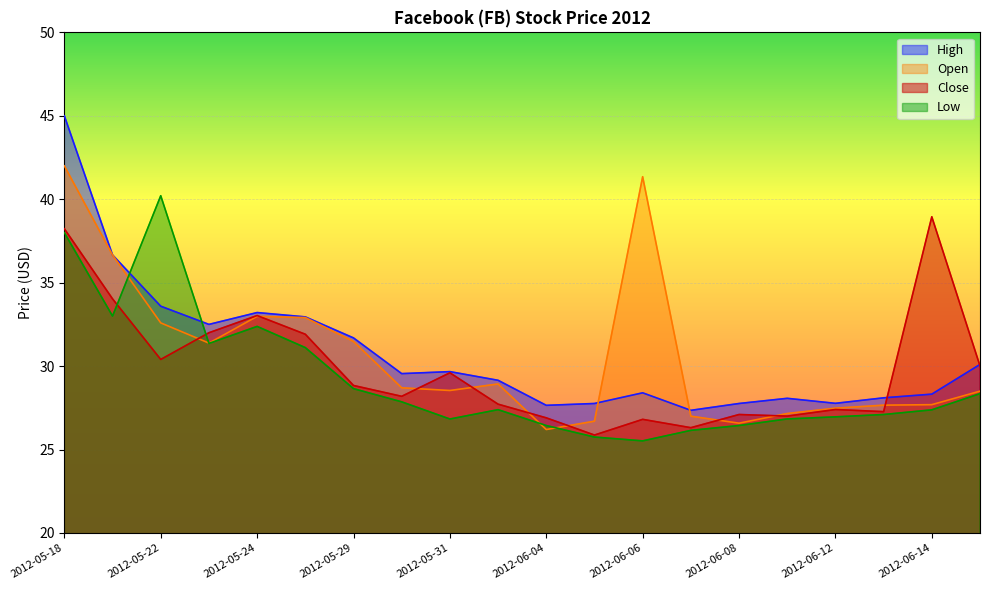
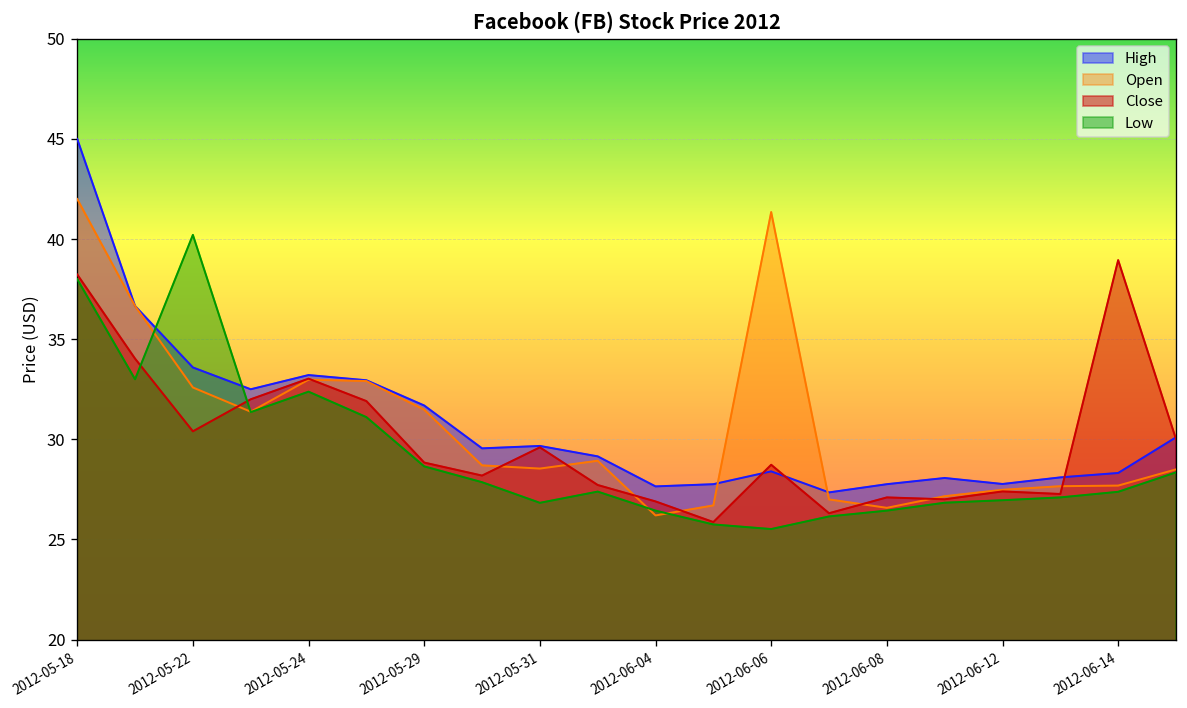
Close, 2012-06-06: 26.8 -> 28.7
